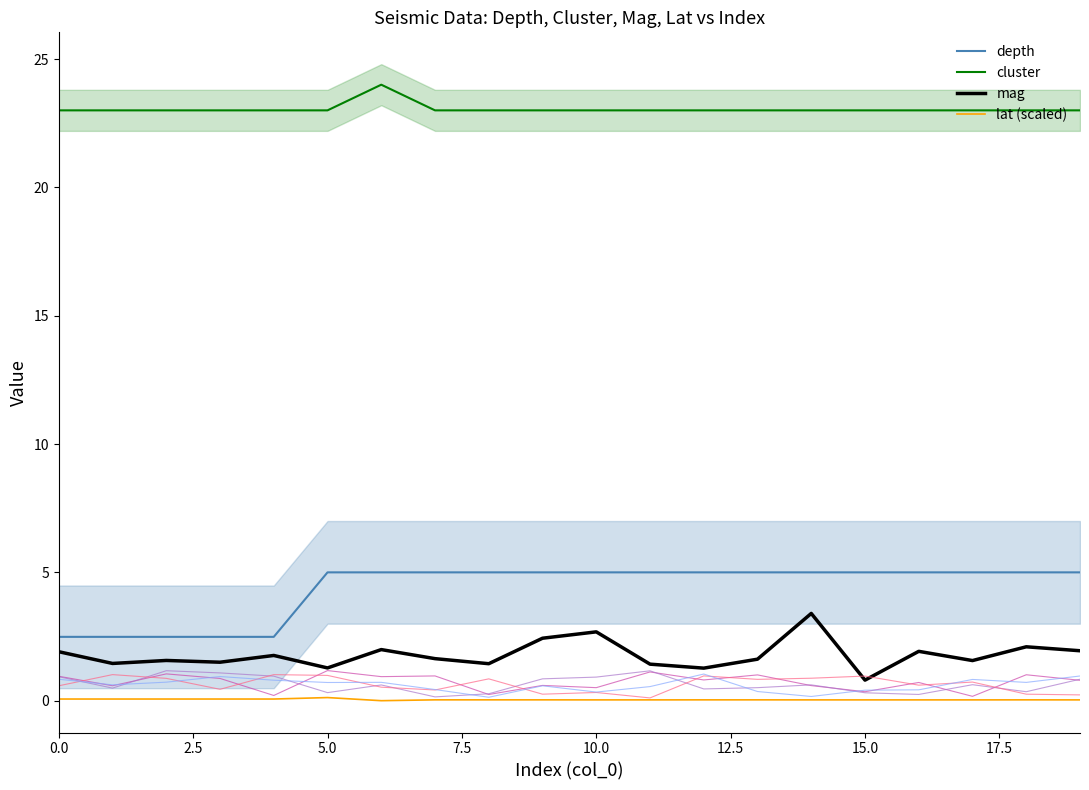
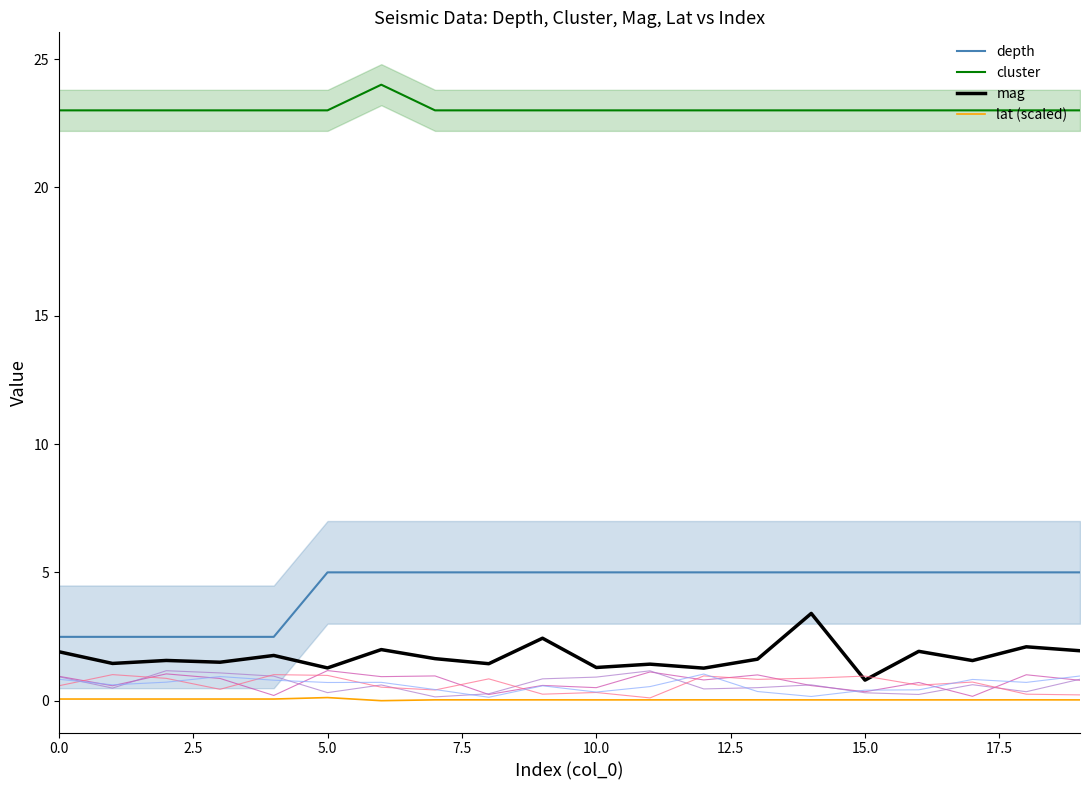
mag, 10.0: 2.7 -> 1.3
